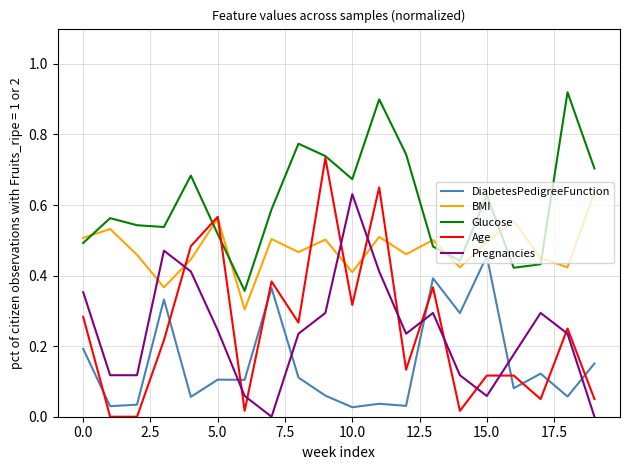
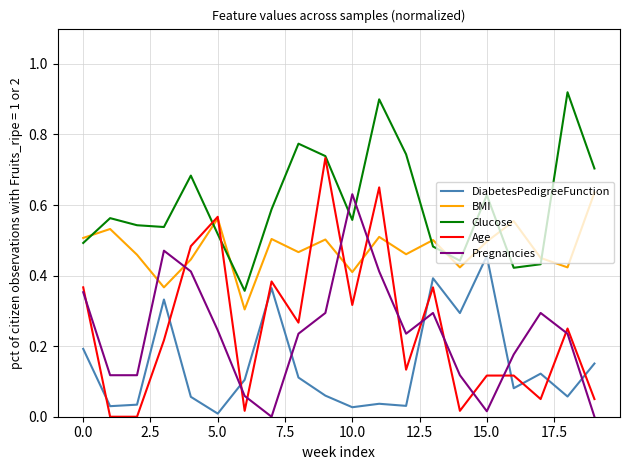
Age, 0.0: 0.28 -> 0.37
DiabetesPedigreeFunction, 5.0: 0.11 -> 0.01
Glucose, 10.0: 0.67 -> 0.56
Pregnancies, 15.0: 0.06 -> 0.02
